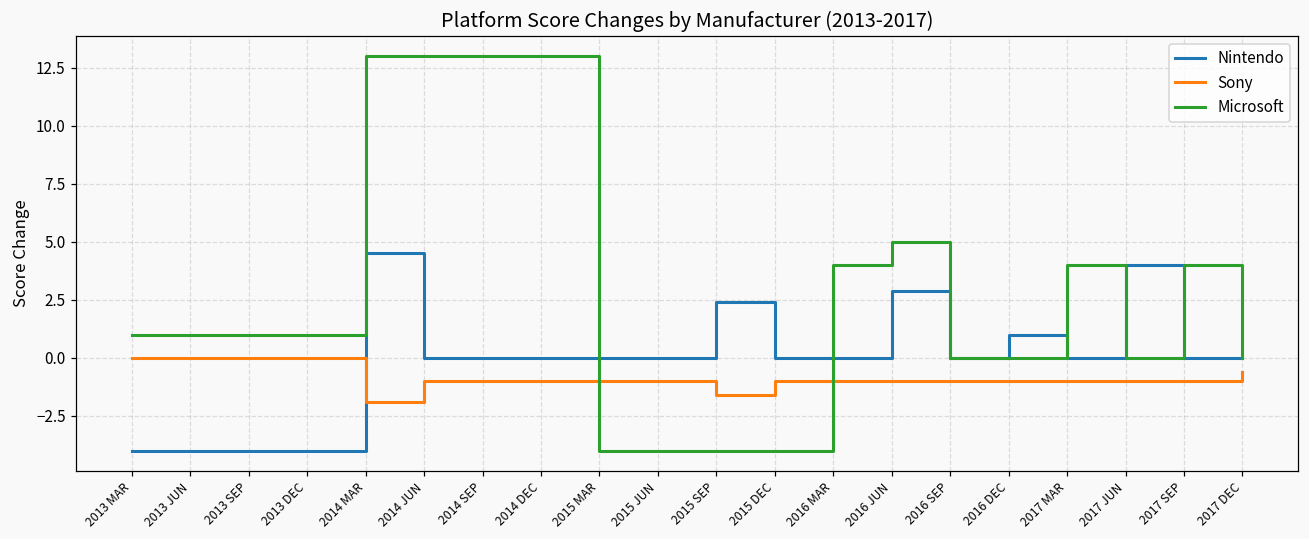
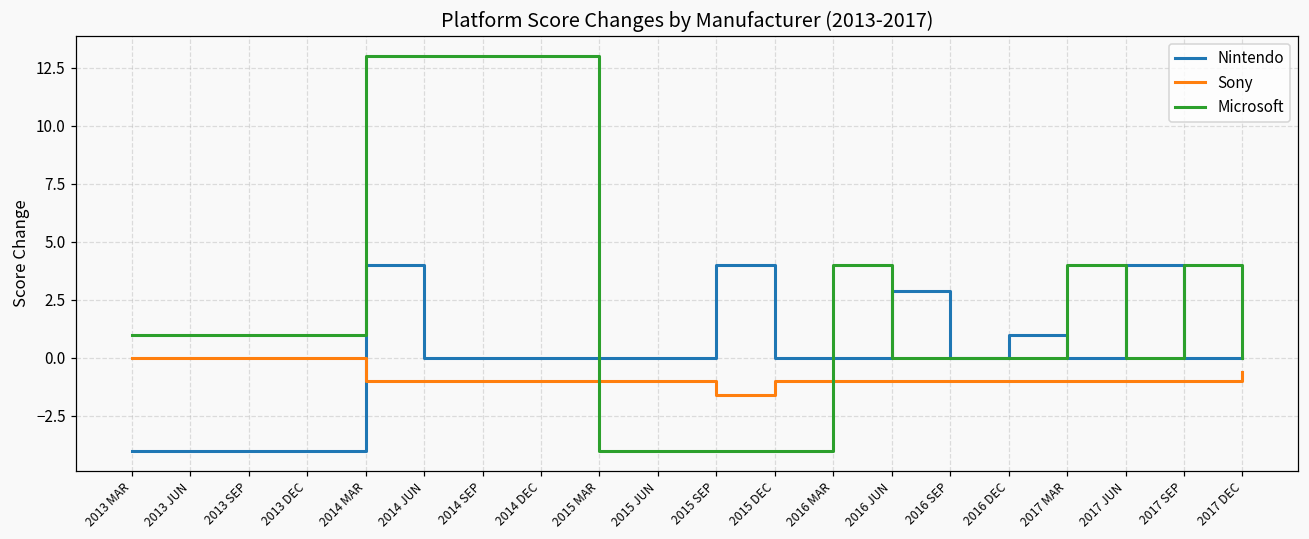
Nintendo, 2014 MAR: 4.5 -> 4.0
Sony, 2014 MAR: -1.9 -> -1.0
Nintendo, 2015 SEP: 2.4 -> 4.0
Microsoft, 2016 JUN: 5 -> 0
